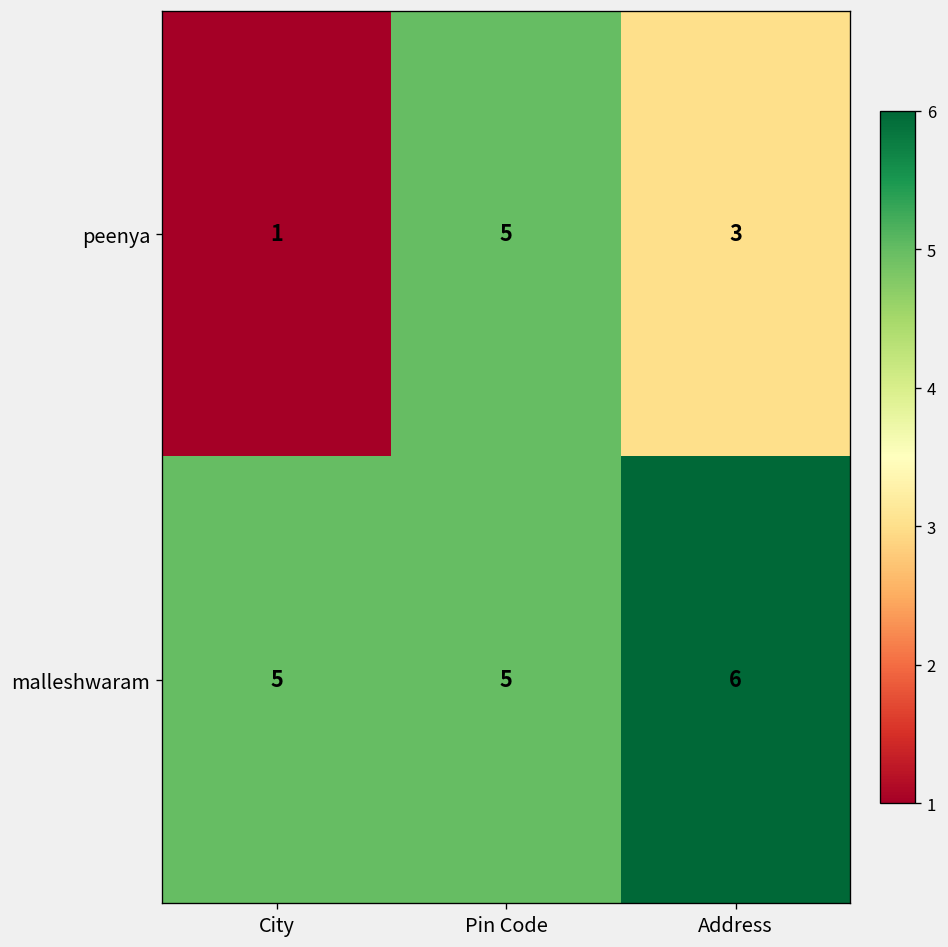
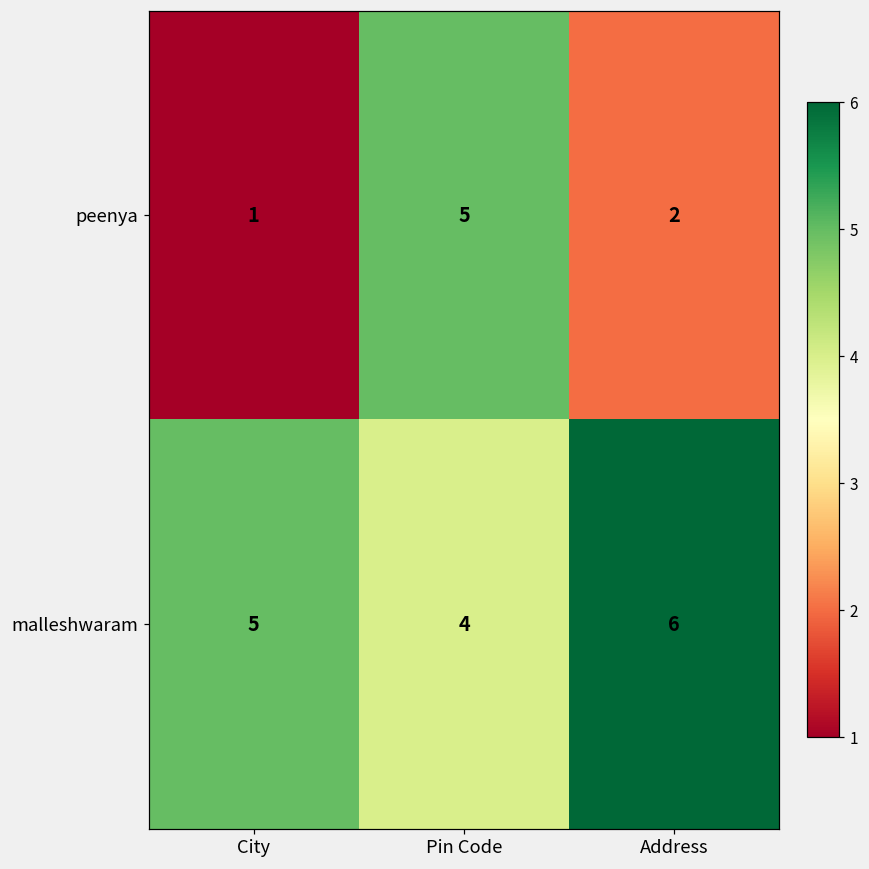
peenya, Address: 3 -> 2
malleshwaram, Pin Code: 5 -> 4
